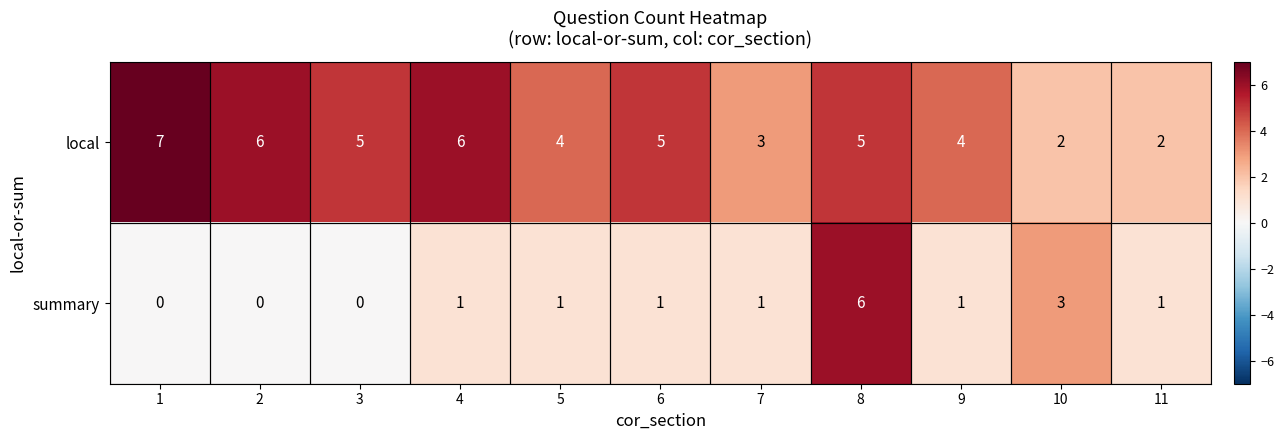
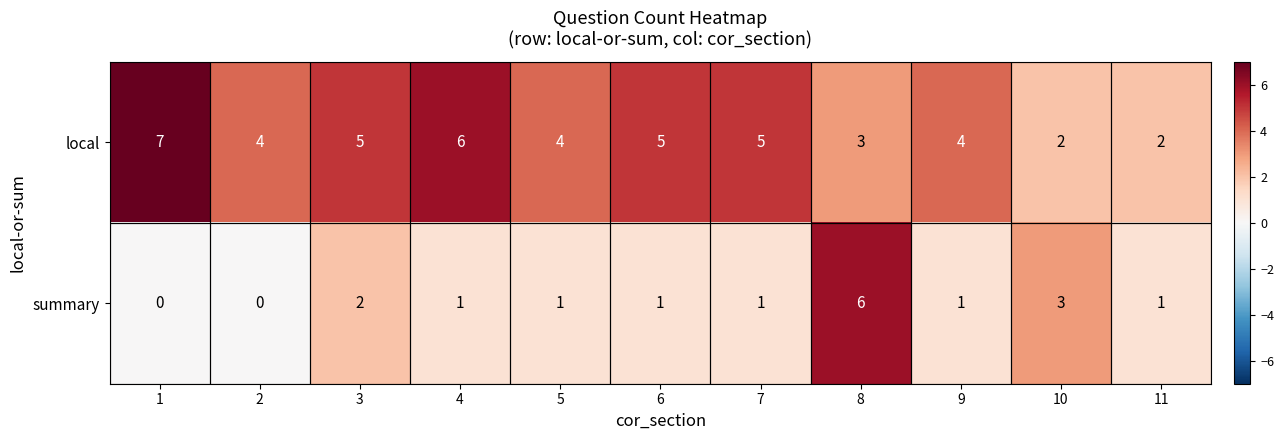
local, 2: 6 -> 4
local, 7: 3 -> 5
local, 8: 5 -> 3
summary, 3: 0 -> 2
